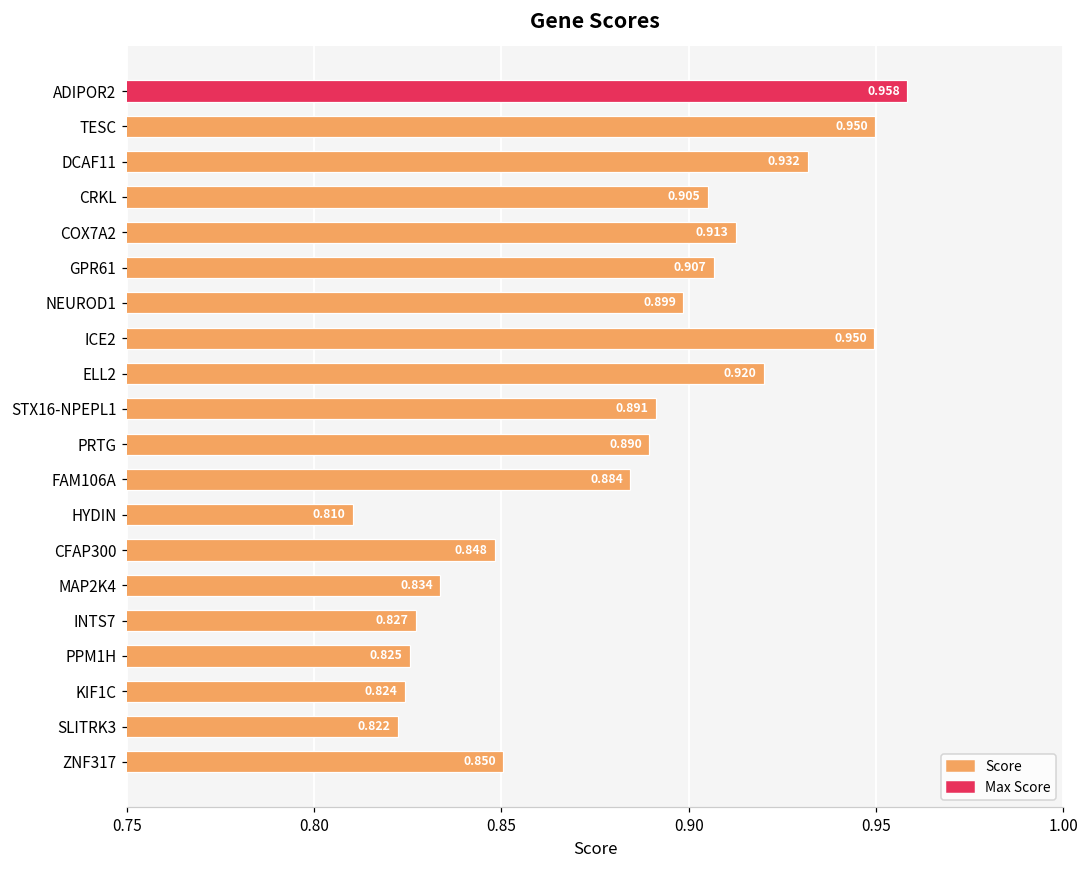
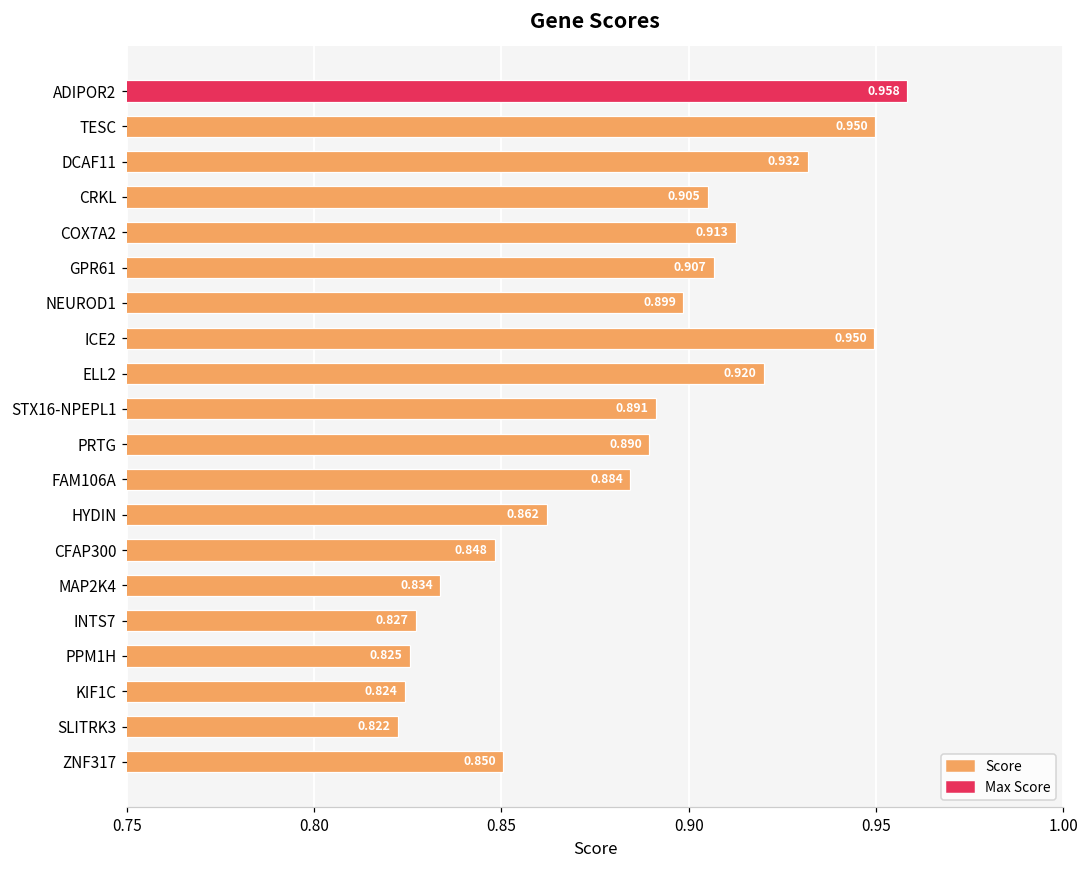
HYDIN: 0.810 -> 0.862
